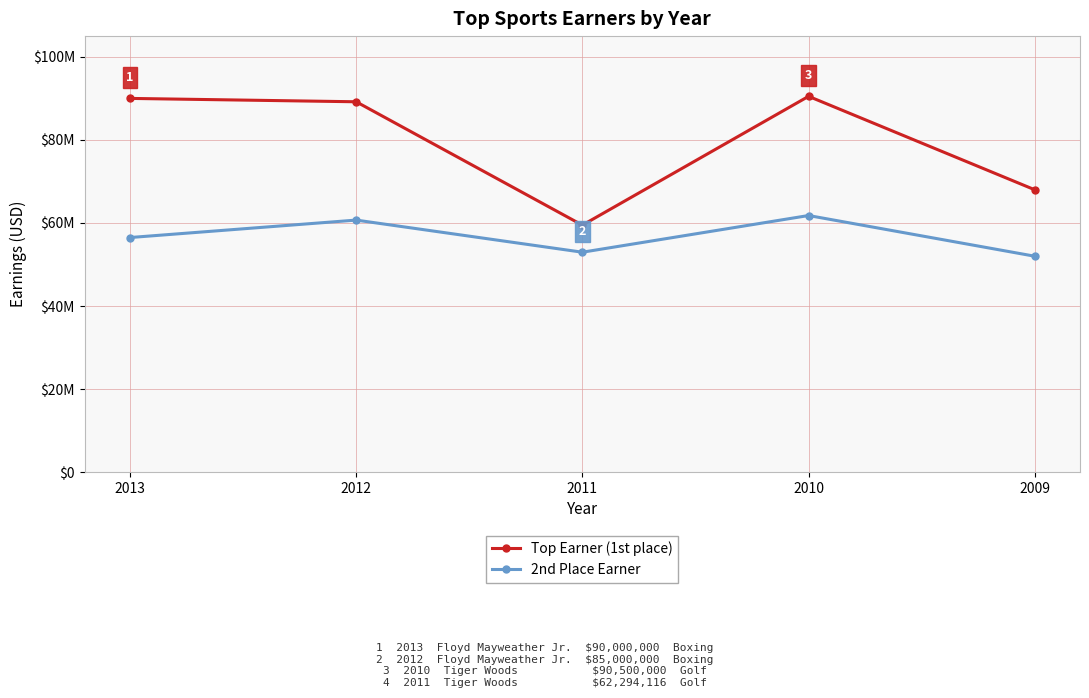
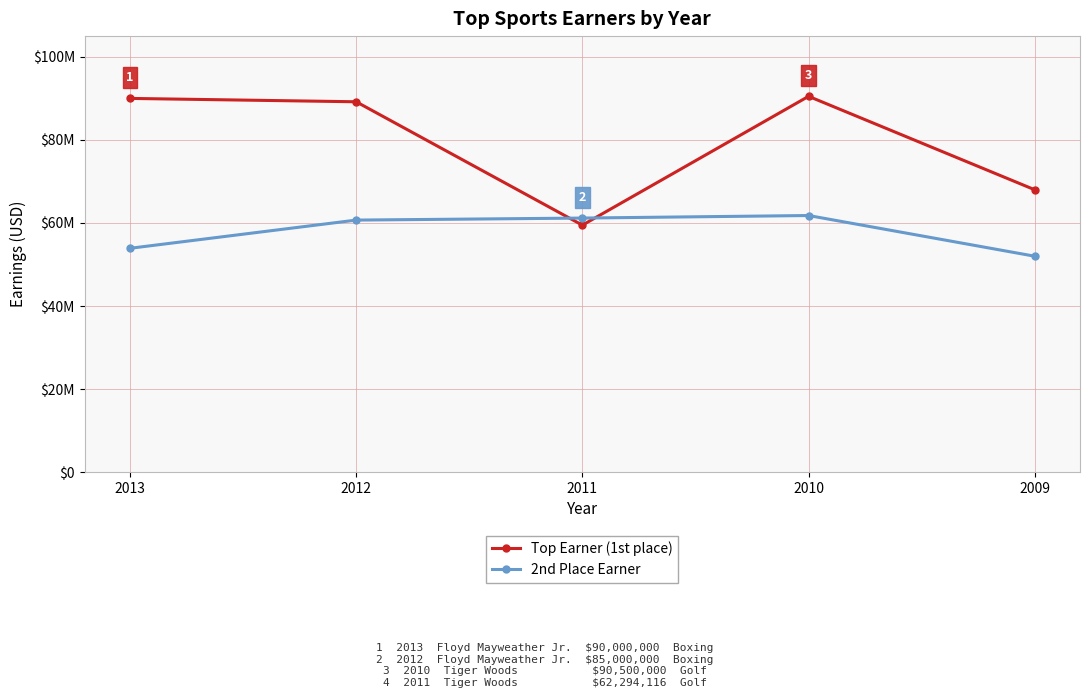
2nd Place Earner, 2013: $57000000 -> $54000000
2nd Place Earner, 2011: $53000000 -> $61000000
